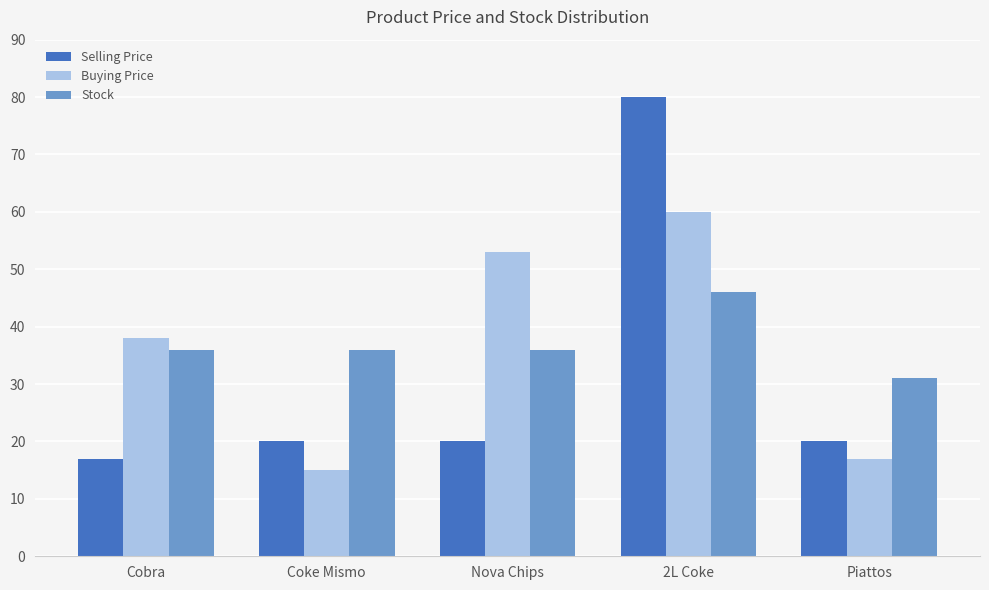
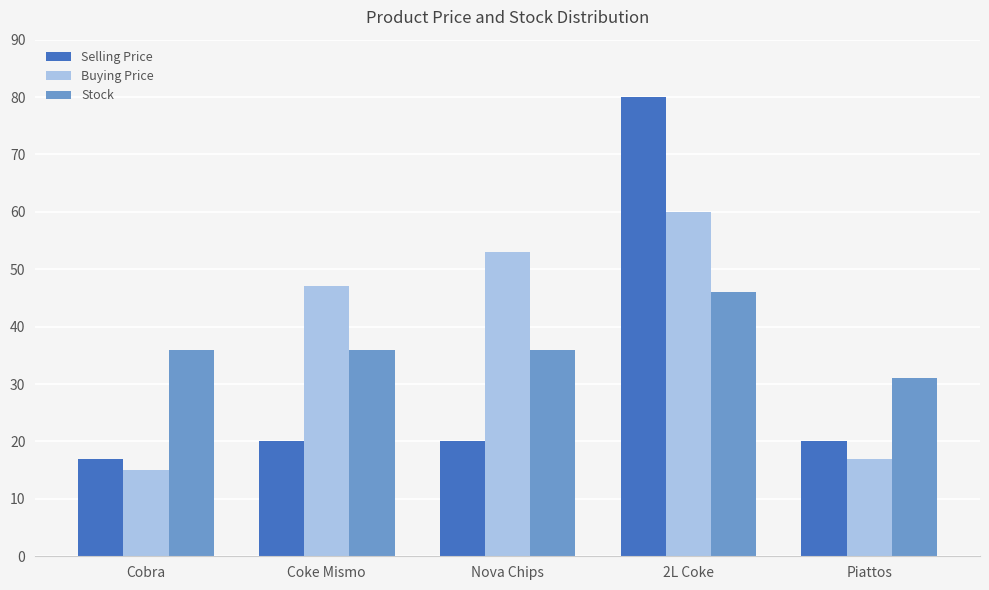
Buying Price, Cobra: 38 -> 15
Buying Price, Coke Mismo: 15 -> 47
